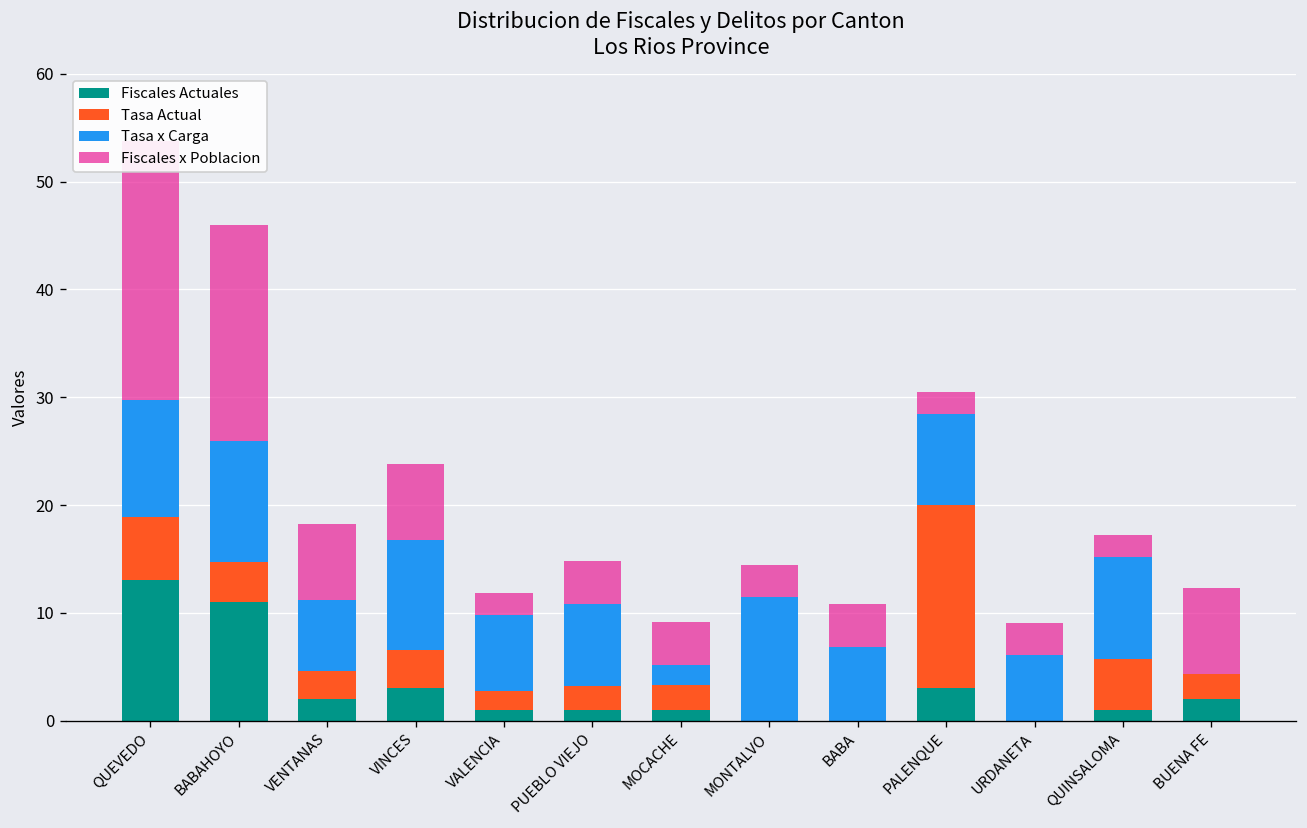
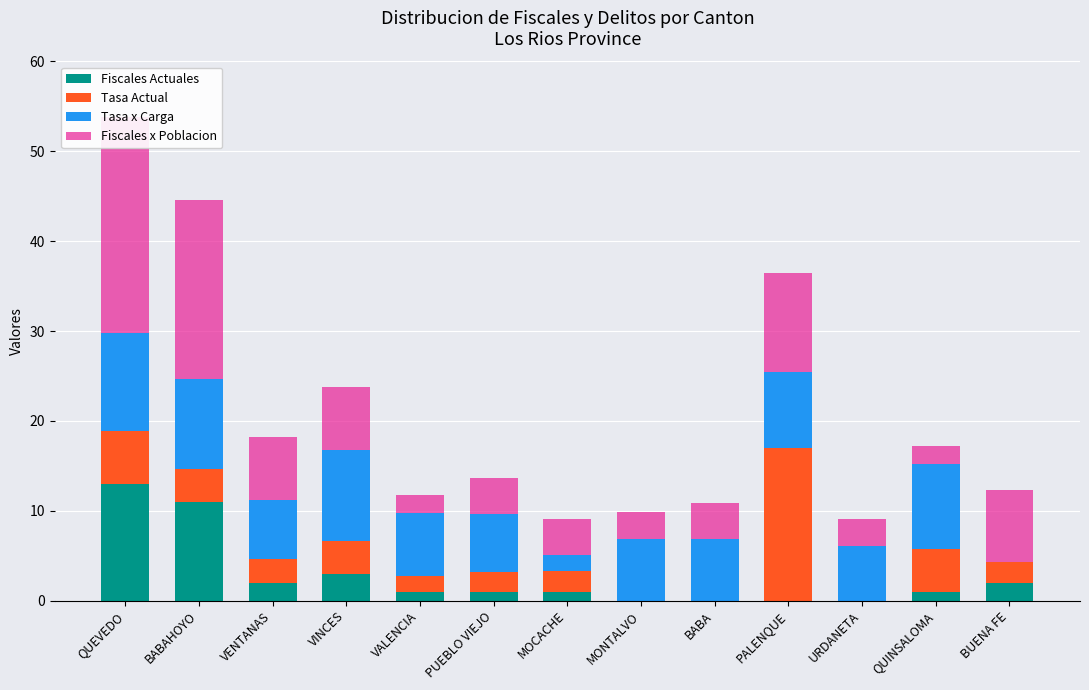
Tasa x Carga, BABAHOYO: 11 -> 10
Tasa x Carga, PUEBLO VIEJO: 8 -> 7
Tasa x Carga, MONTALVO: 11 -> 7
Fiscales Actuales, PALENQUE: 3 -> 0
Fiscales x Poblacion, PALENQUE: 2 -> 11
